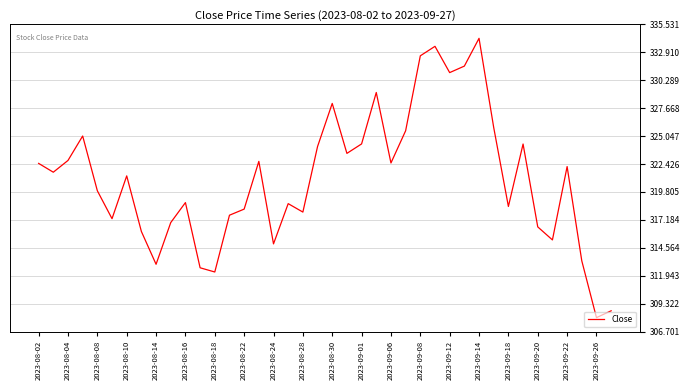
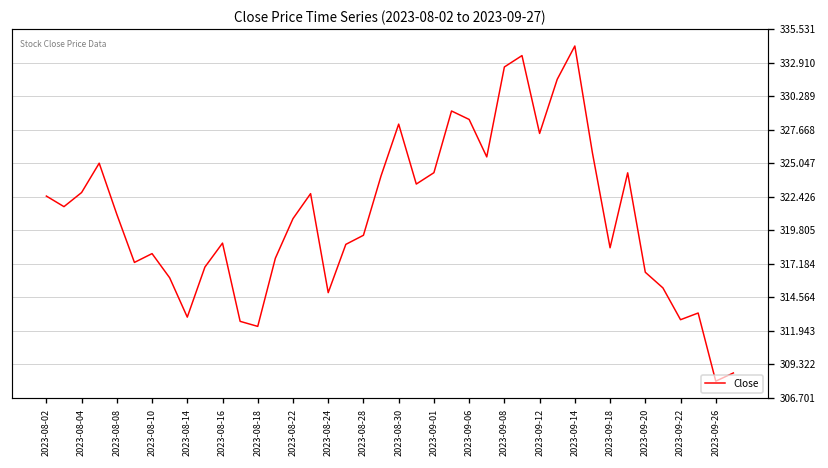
2023-08-08: 319.9 -> 321.1
2023-08-10: 321.3 -> 318.0
2023-08-22: 318.2 -> 320.7
2023-08-28: 317.9 -> 319.4
2023-09-06: 322.5 -> 328.5
2023-09-12: 331.0 -> 327.4
2023-09-22: 322.2 -> 312.8
